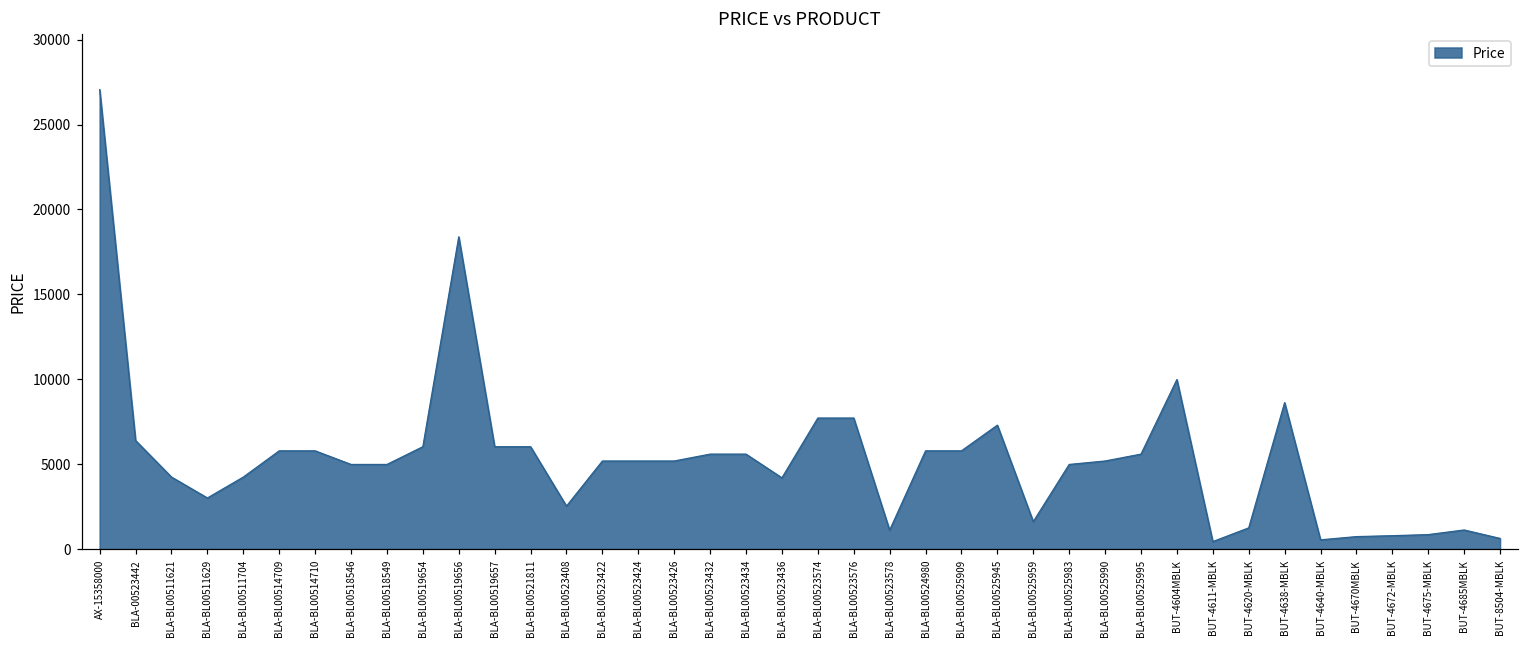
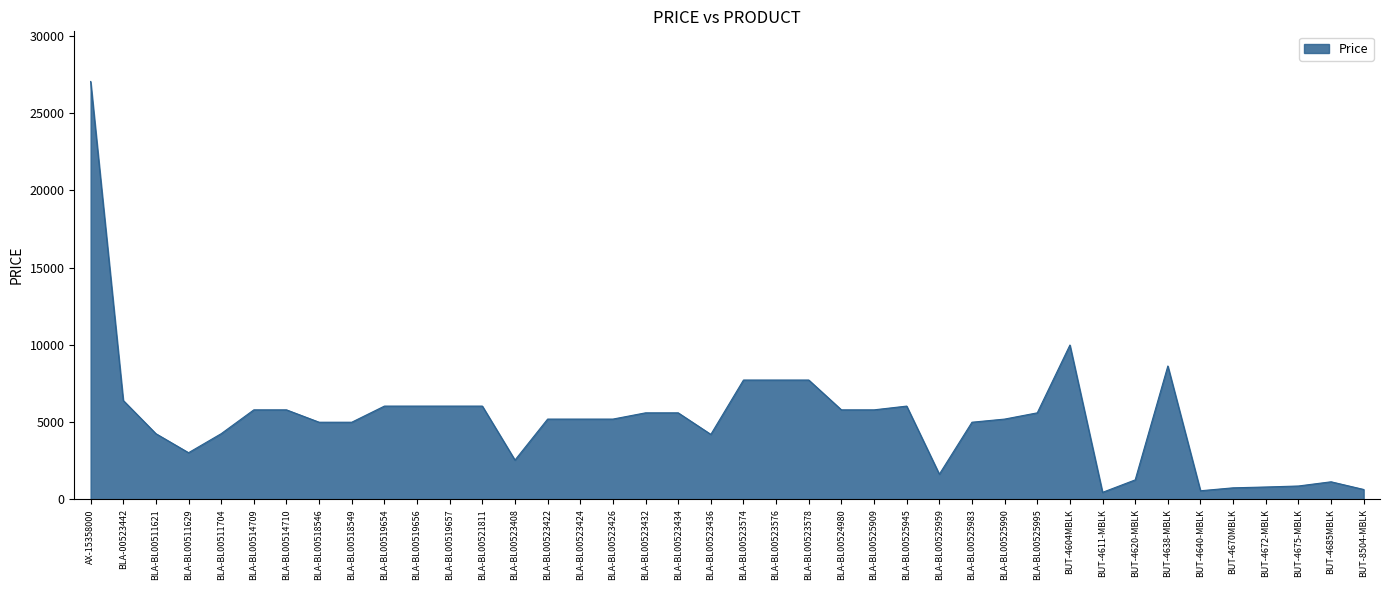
BLA-BL00519656: 18400 -> 6000
BLA-BL00523578: 1100 -> 7700
BLA-BL00525945: 7300 -> 6000
